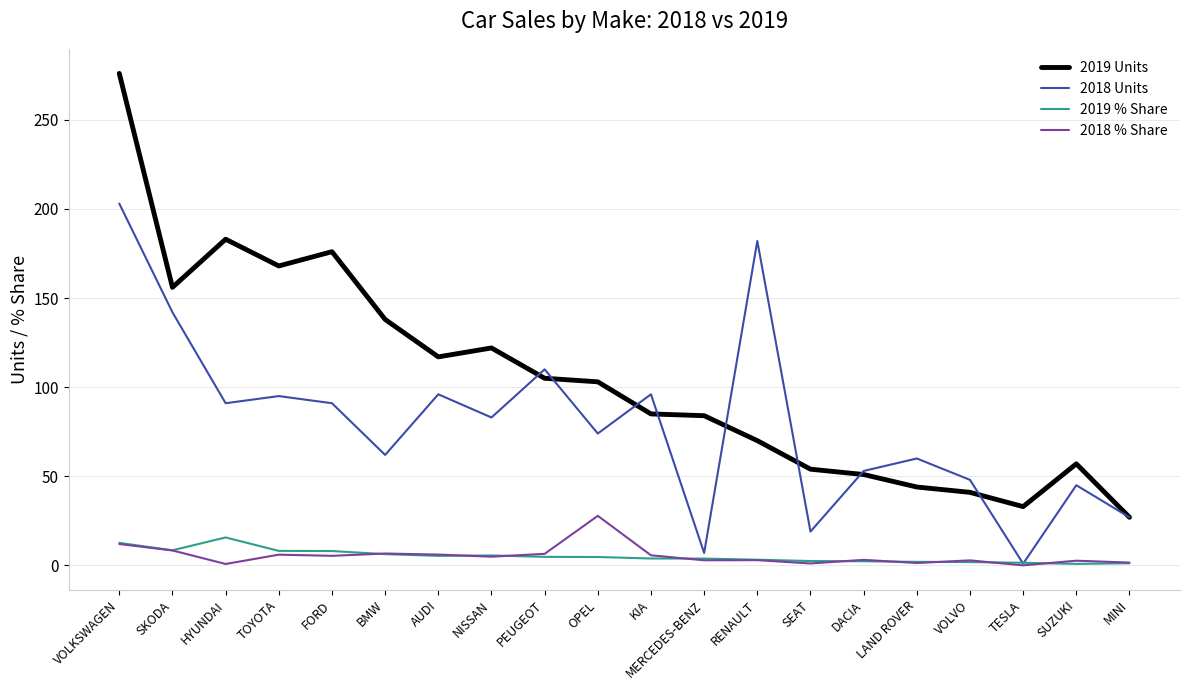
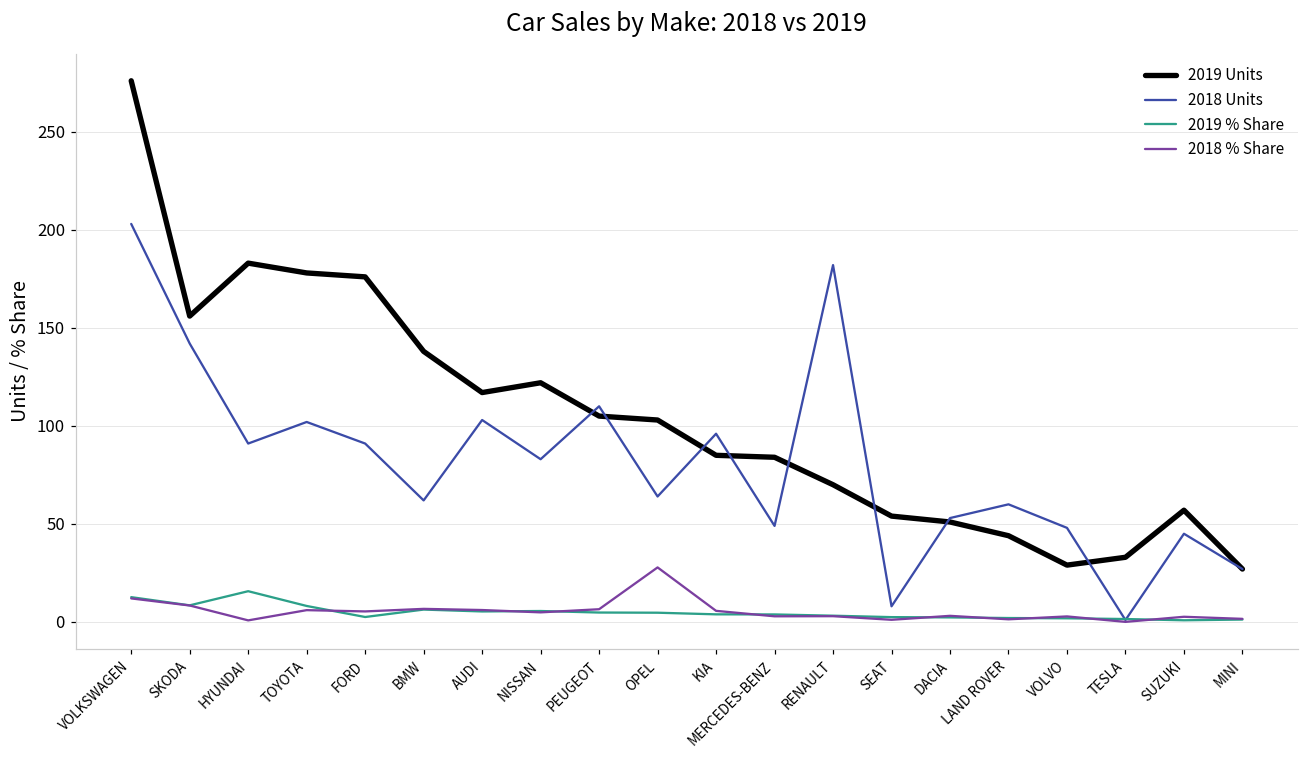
2019 Units, TOYOTA: 168 -> 178
2018 Units, TOYOTA: 95 -> 102
2019 % Share, FORD: 8 -> 3
2018 Units, AUDI: 96 -> 103
2018 Units, OPEL: 74 -> 64
2018 Units, MERCEDES-BENZ: 7 -> 49
2018 Units, SEAT: 19 -> 8
2019 Units, VOLVO: 41 -> 29
